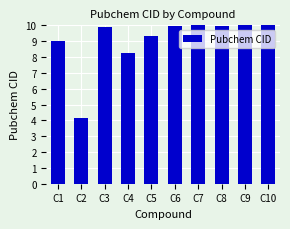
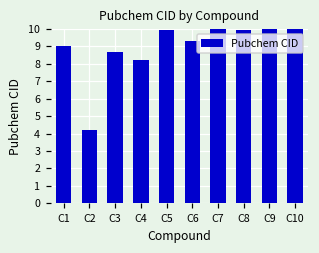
C3: 9.9 -> 8.7
C5: 9.3 -> 9.9
C6: 9.9 -> 9.3
